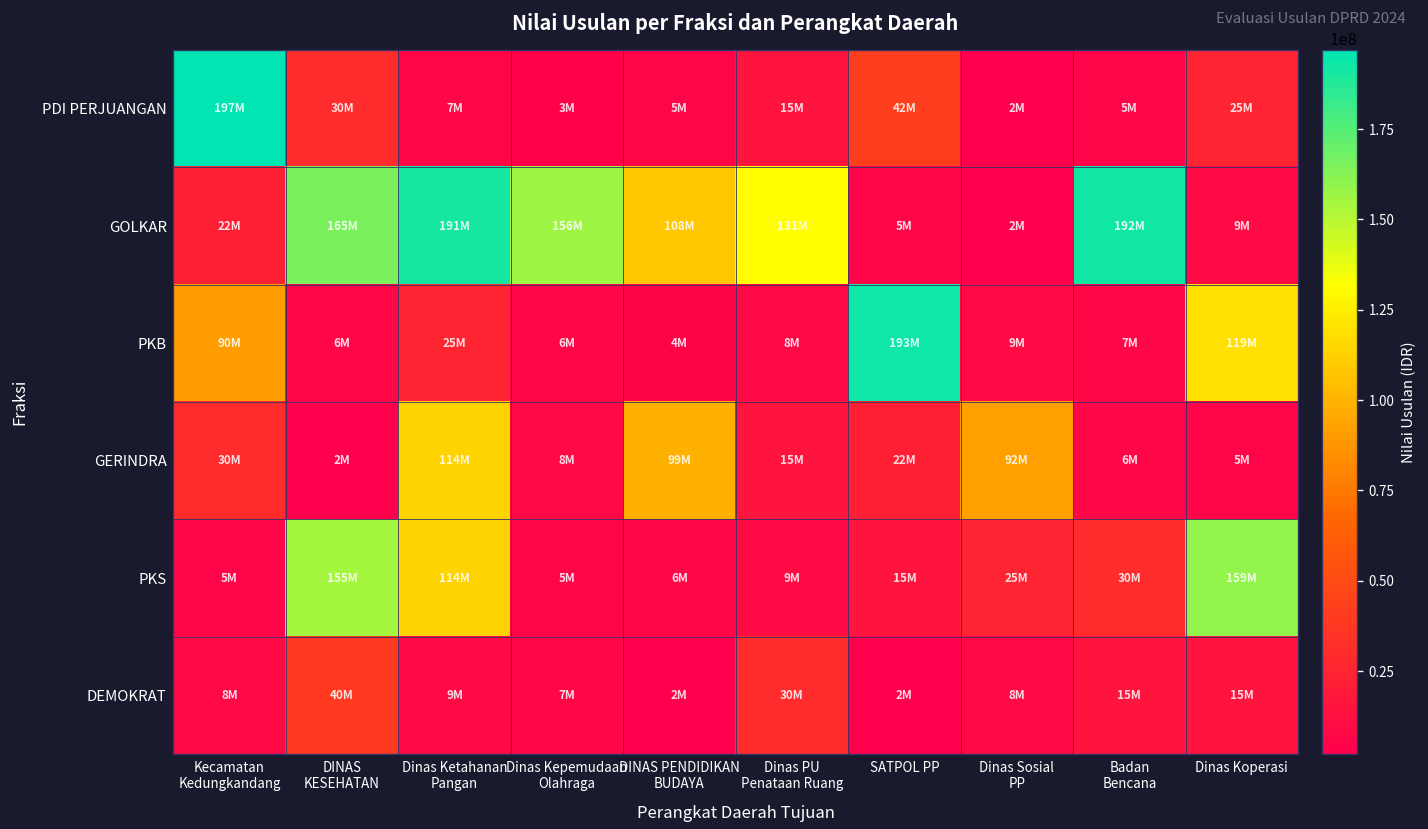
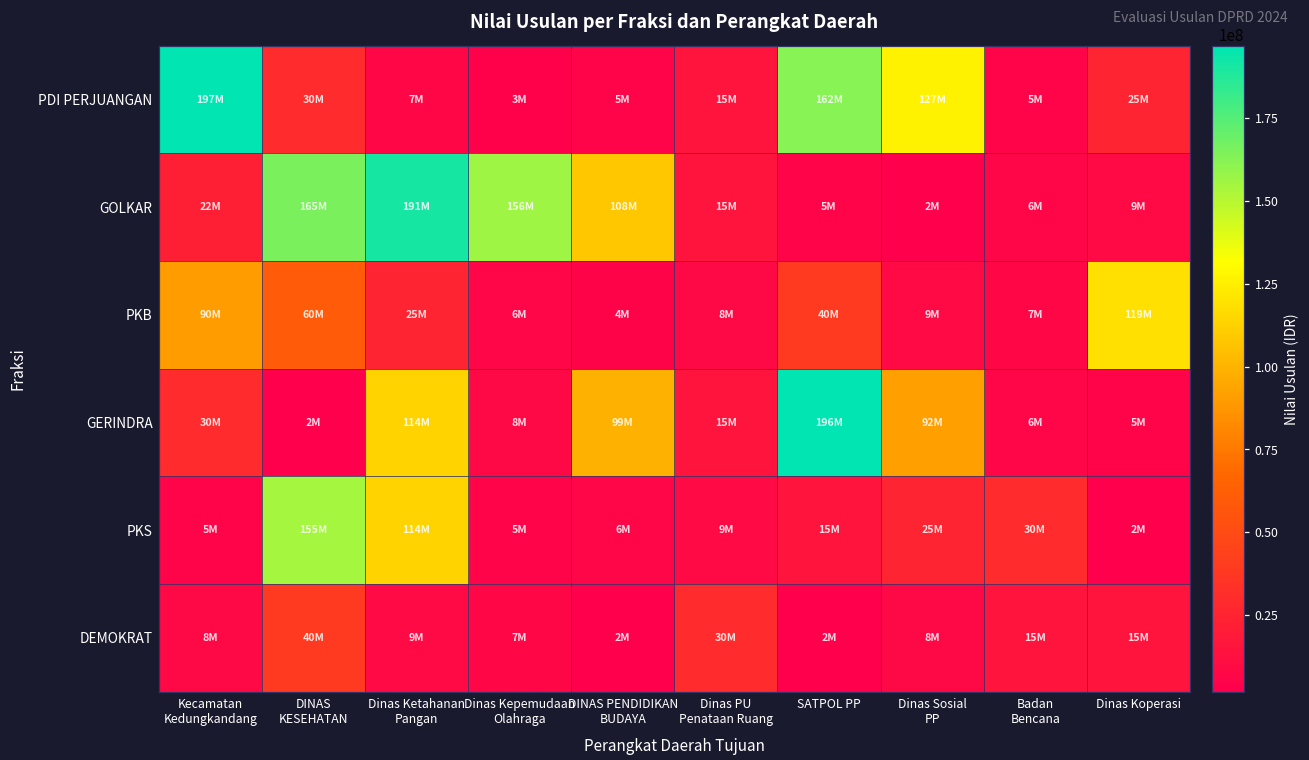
PDI PERJUANGAN, SATPOL PP: 42M -> 162M
PDI PERJUANGAN, Dinas Sosial PP: 2M -> 127M
GOLKAR, Dinas PU Penataan Ruang: 131M -> 15M
GOLKAR, Badan Bencana: 192M -> 6M
PKB, DINAS KESEHATAN: 6M -> 60M
PKB, SATPOL PP: 193M -> 40M
GERINDRA, SATPOL PP: 22M -> 196M
PKS, Dinas Koperasi: 159M -> 2M
